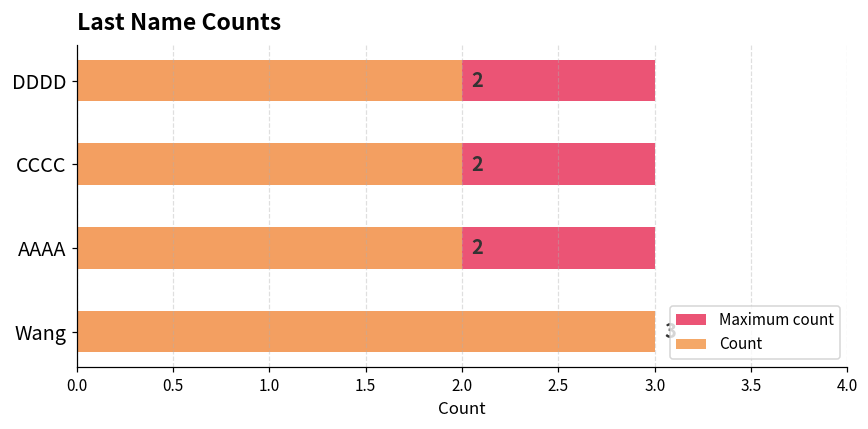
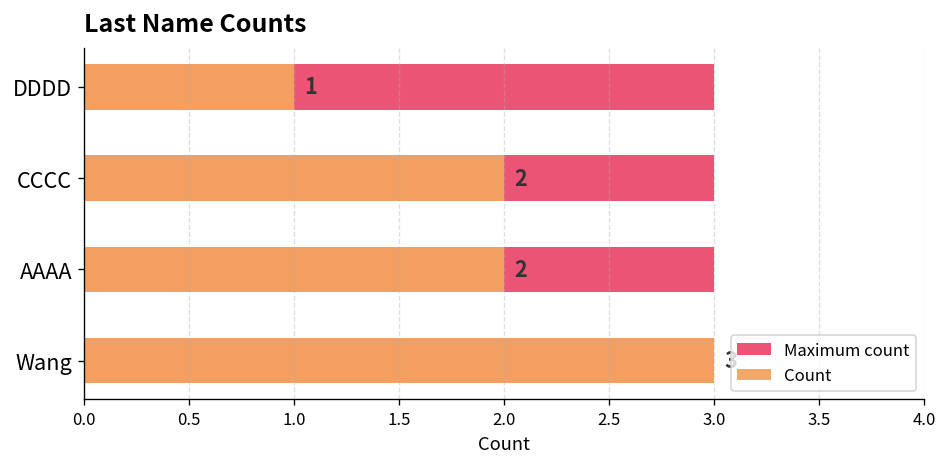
Count, DDDD: 2 -> 1
